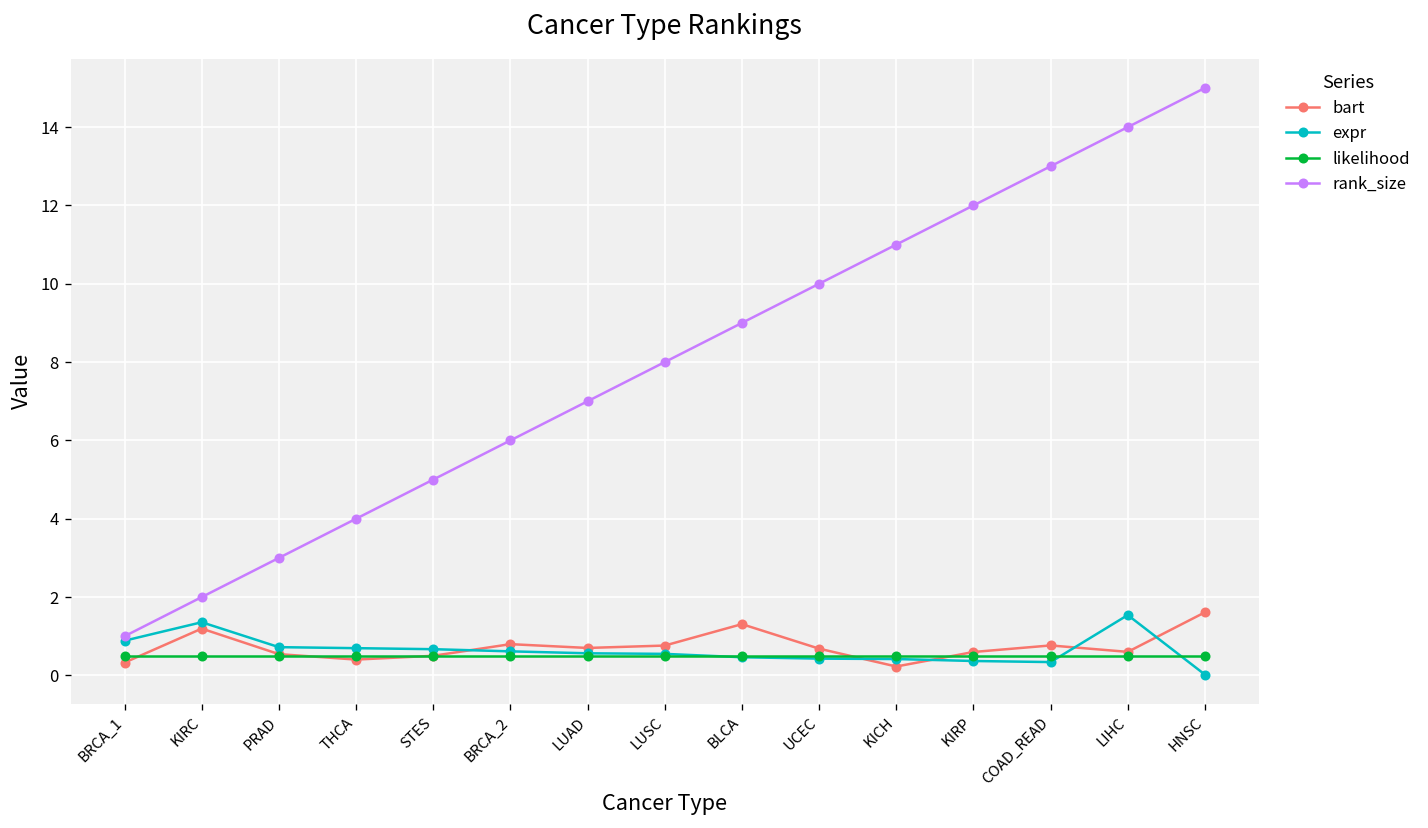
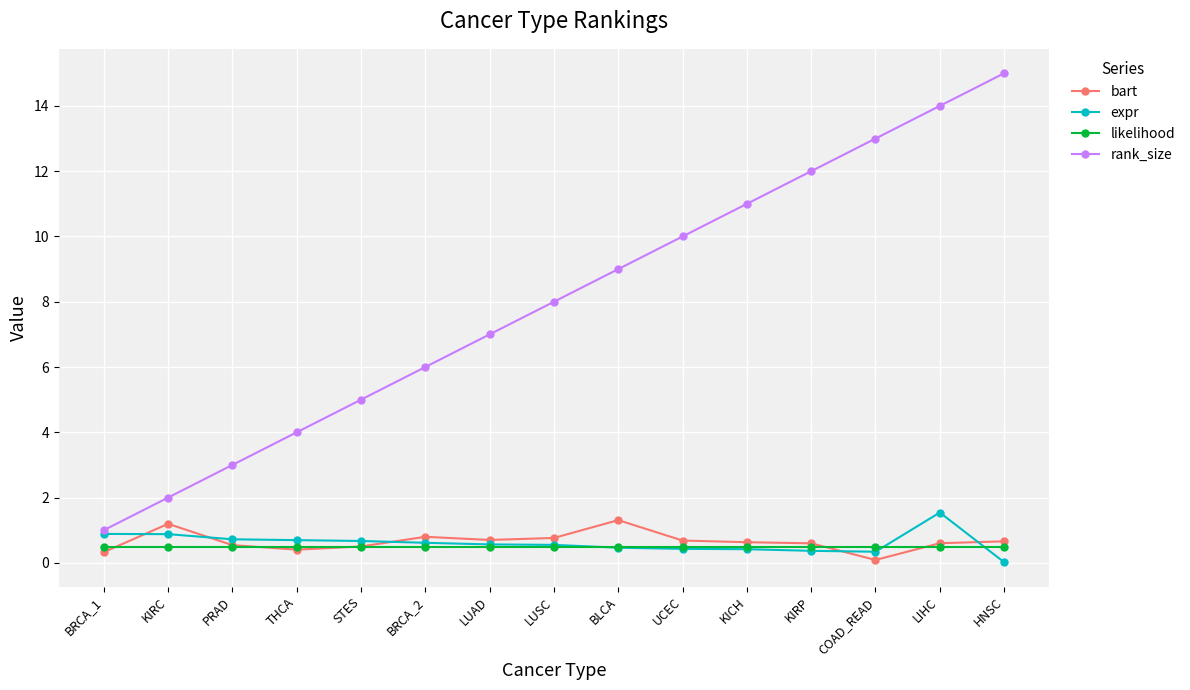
expr, KIRC: 1.4 -> 0.9
bart, KICH: 0.2 -> 0.6
bart, COAD_READ: 0.8 -> 0.1
bart, HNSC: 1.6 -> 0.7
